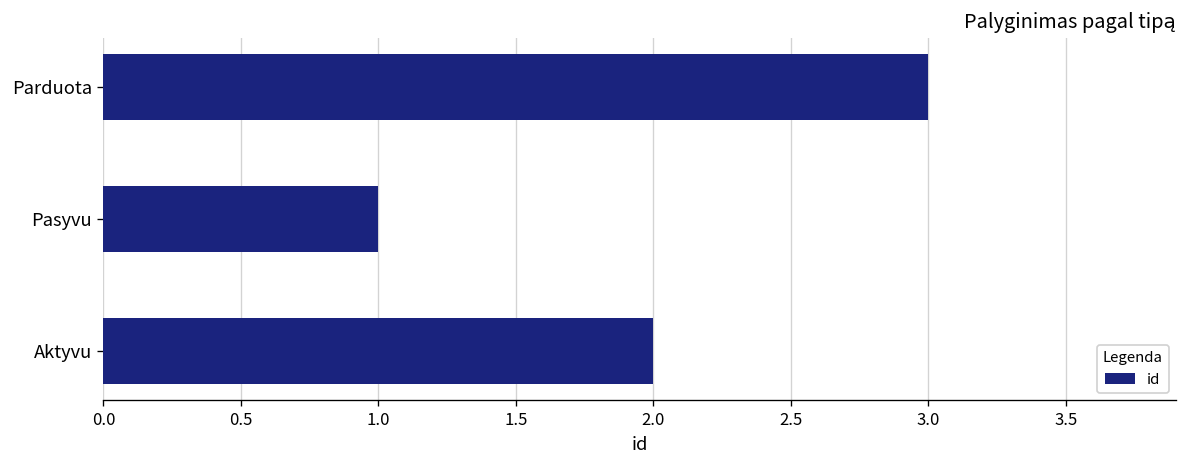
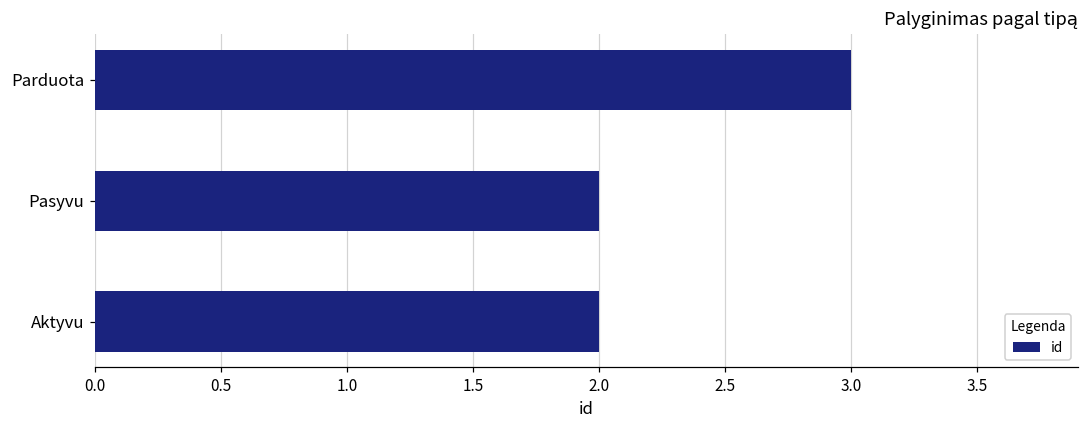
Pasyvu: 1 -> 2
